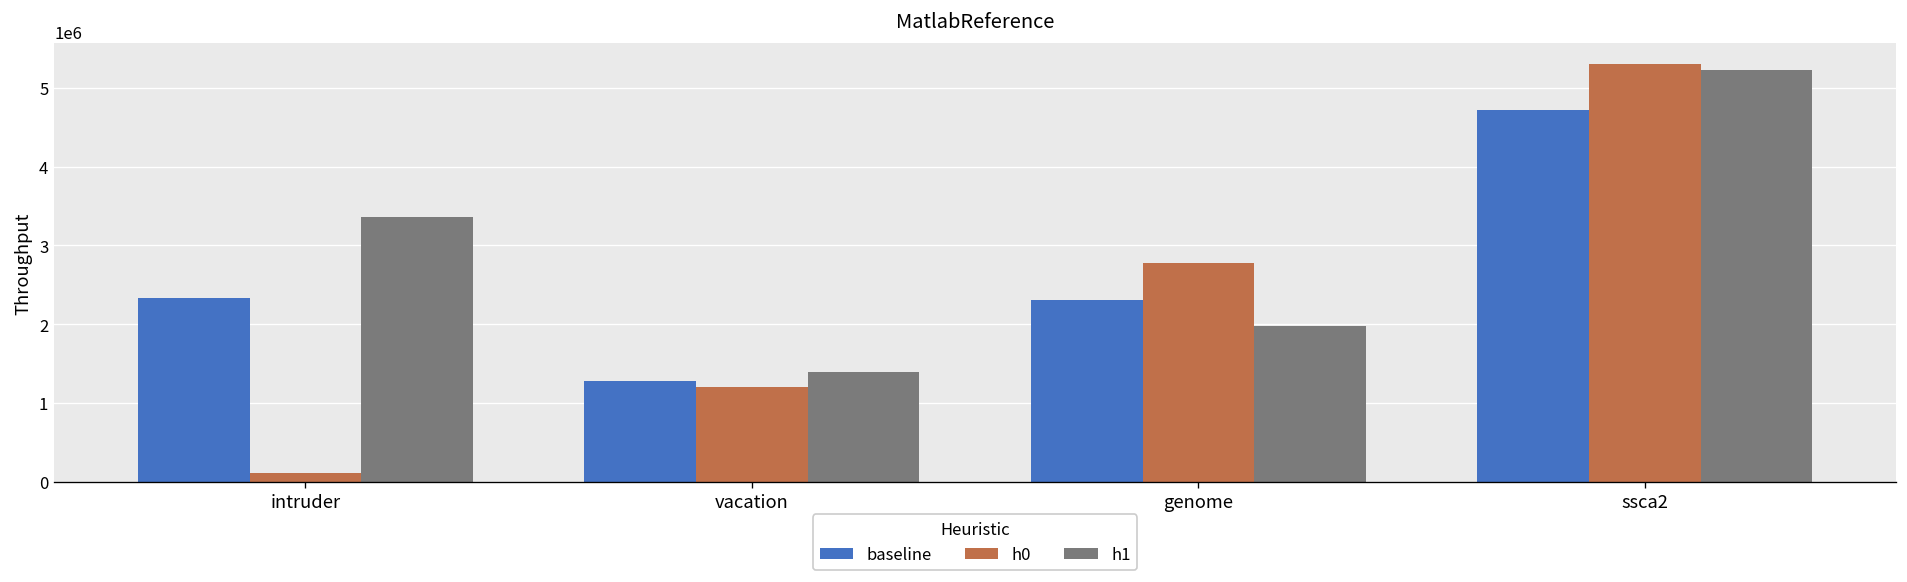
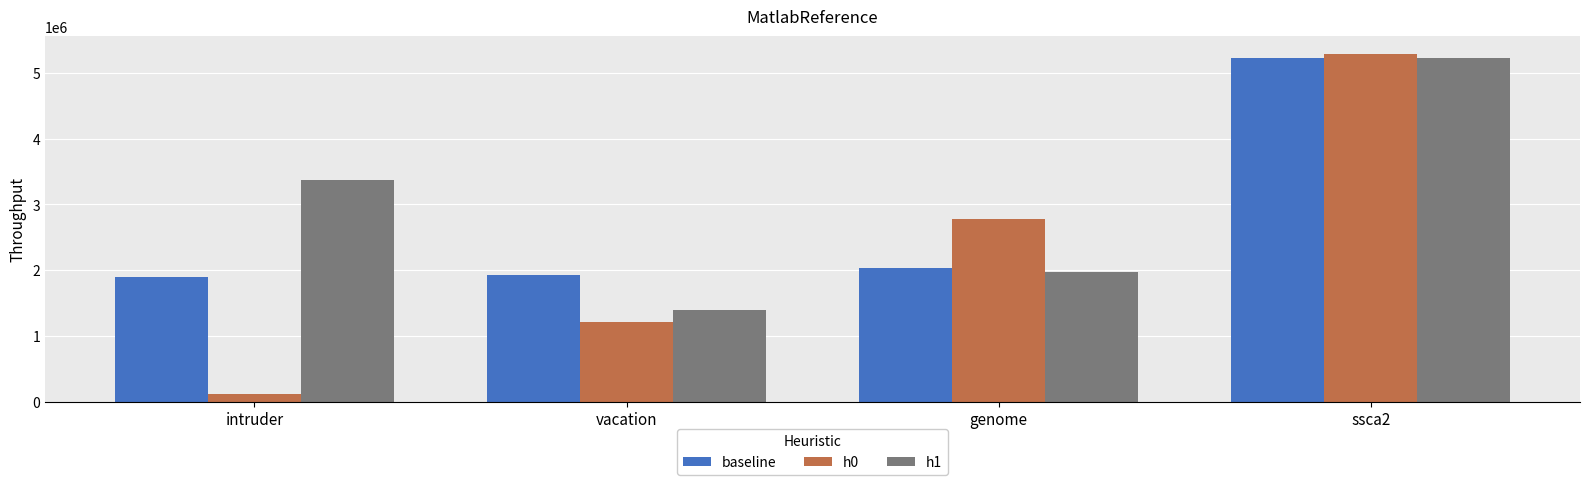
baseline, intruder: 2300000 -> 1900000
baseline, vacation: 1300000 -> 1900000
baseline, genome: 2300000 -> 2000000
baseline, ssca2: 4700000 -> 5200000
